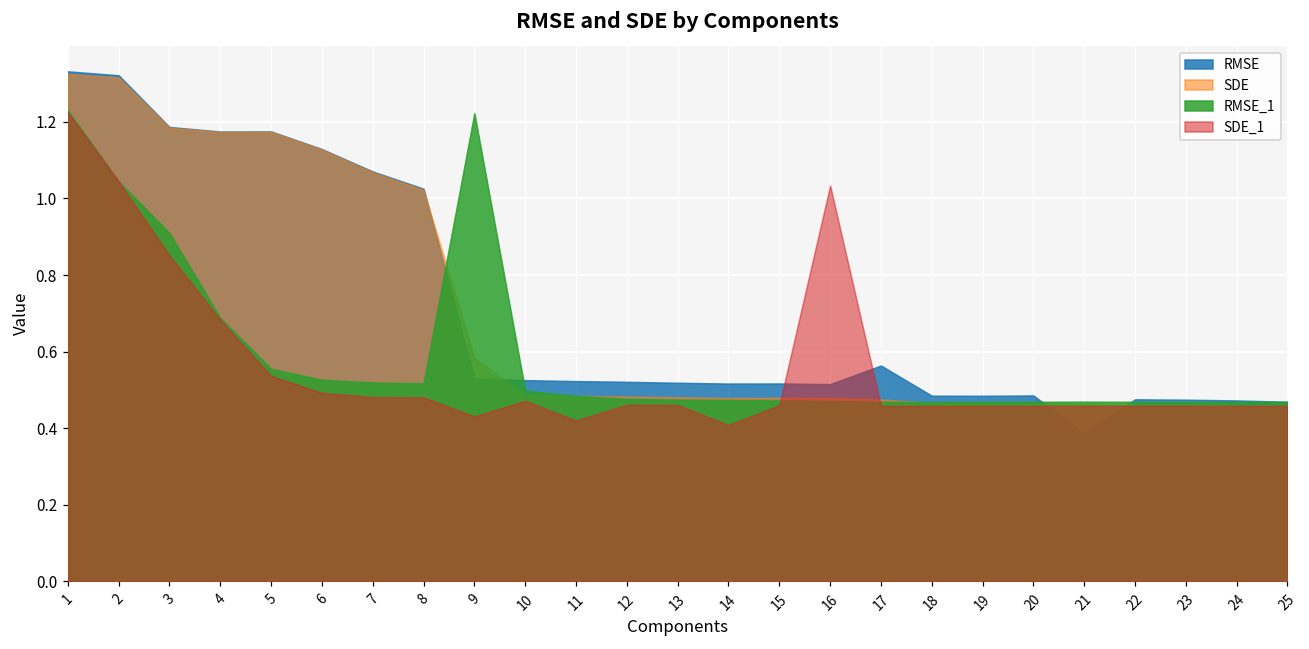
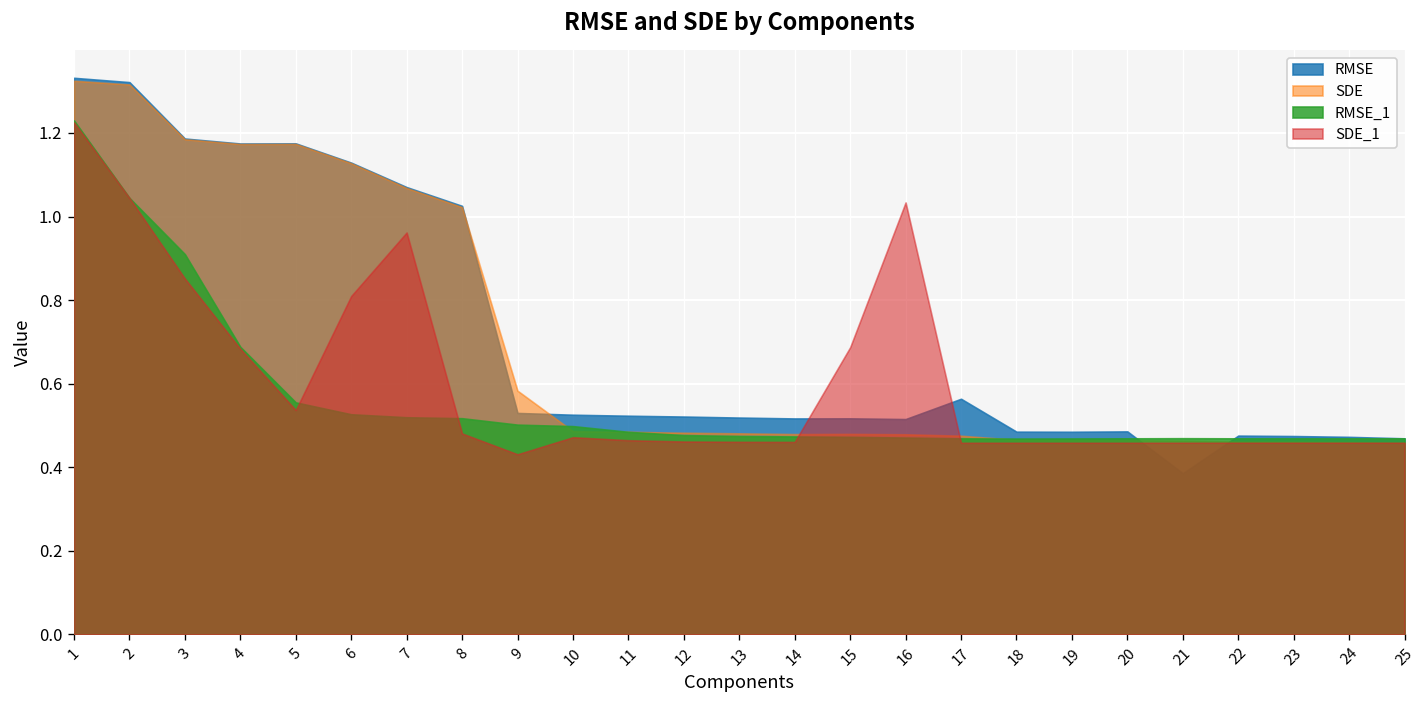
SDE_1, 6: 0.49 -> 0.81
SDE_1, 7: 0.48 -> 0.96
RMSE_1, 9: 1.22 -> 0.50
SDE_1, 11: 0.42 -> 0.46
SDE_1, 14: 0.41 -> 0.46
SDE_1, 15: 0.46 -> 0.69
